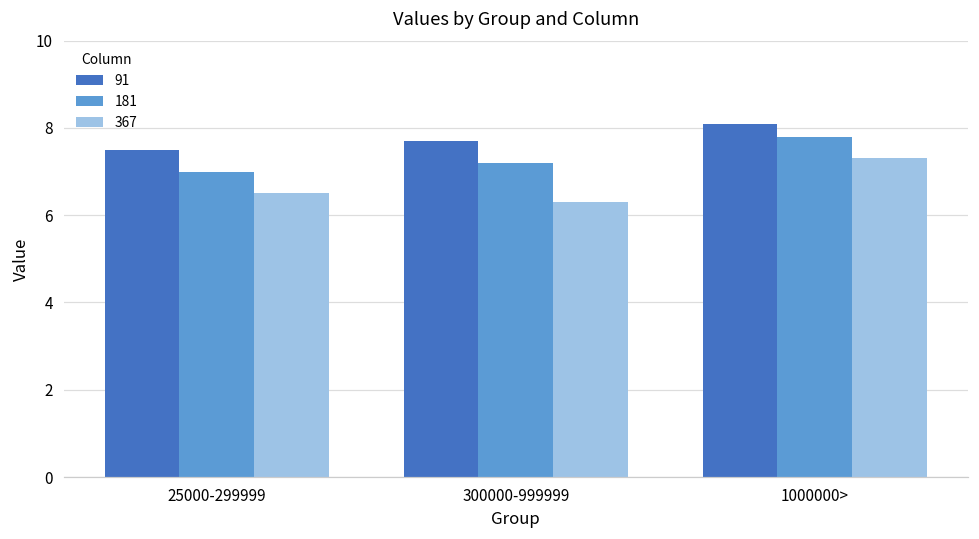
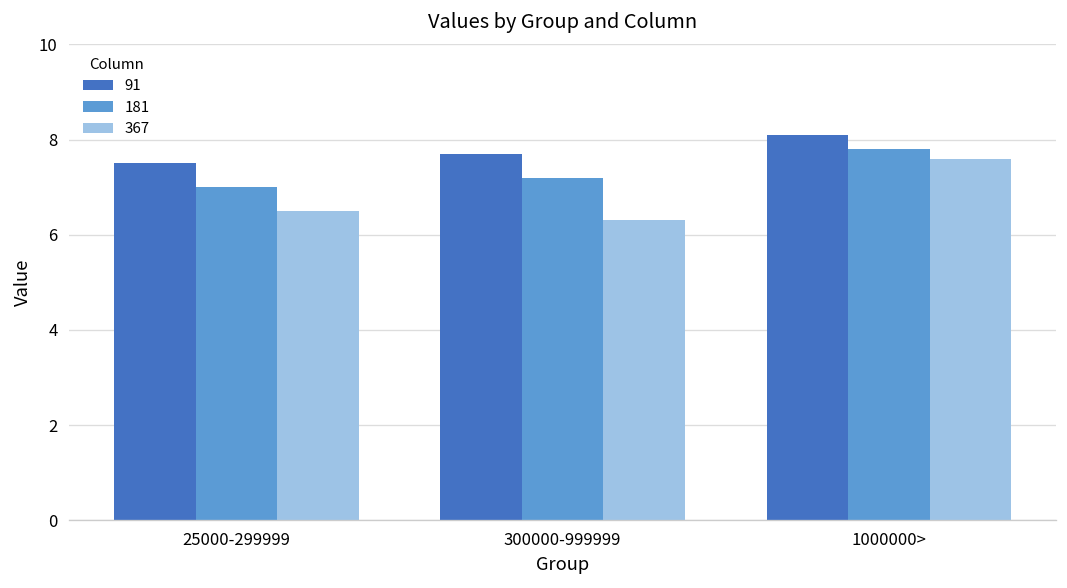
367, 1000000>: 7.3 -> 7.6
